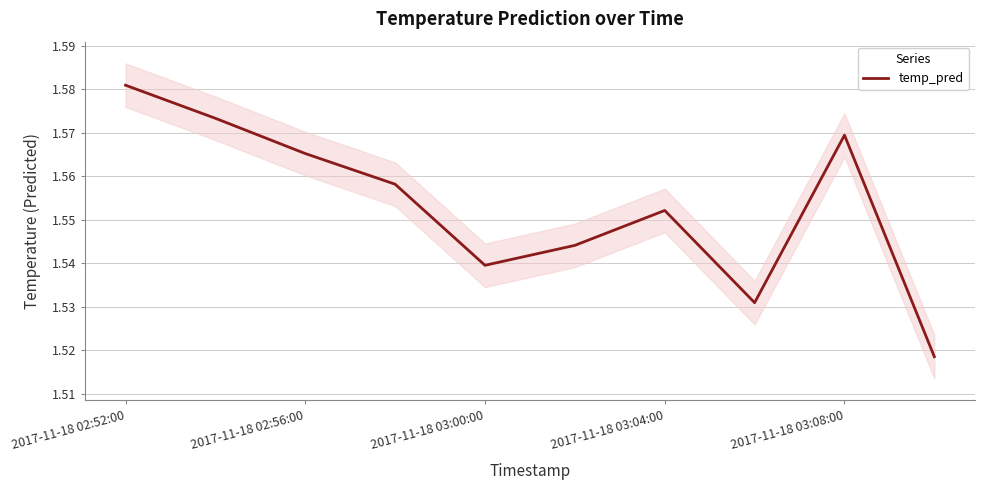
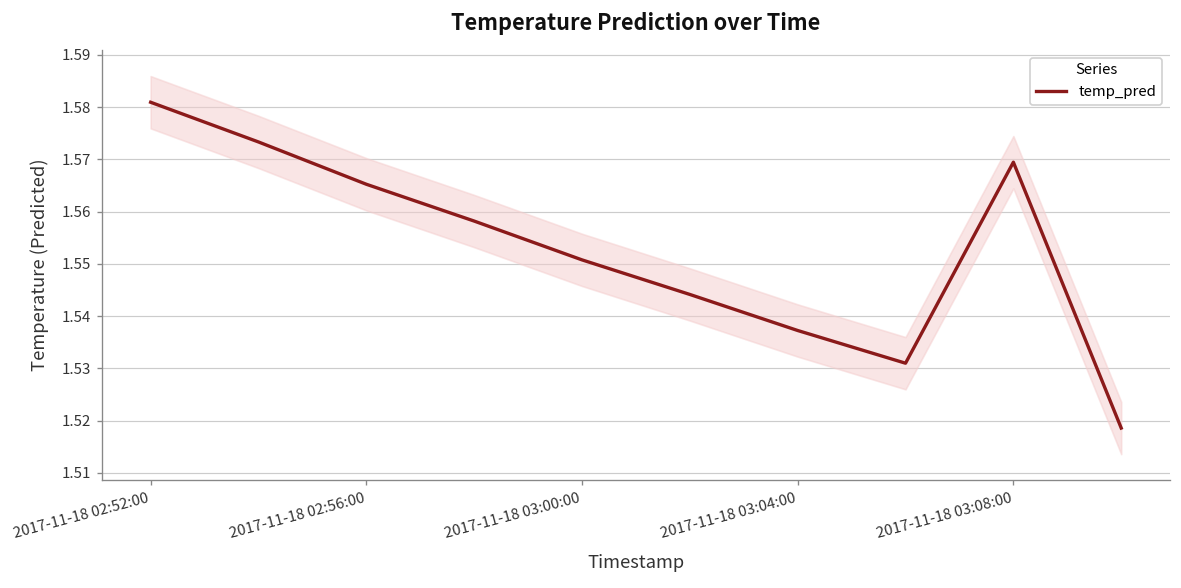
temp_pred, 2017-11-18 03:00:00: 1.540 -> 1.551
temp_pred, 2017-11-18 03:04:00: 1.552 -> 1.537
